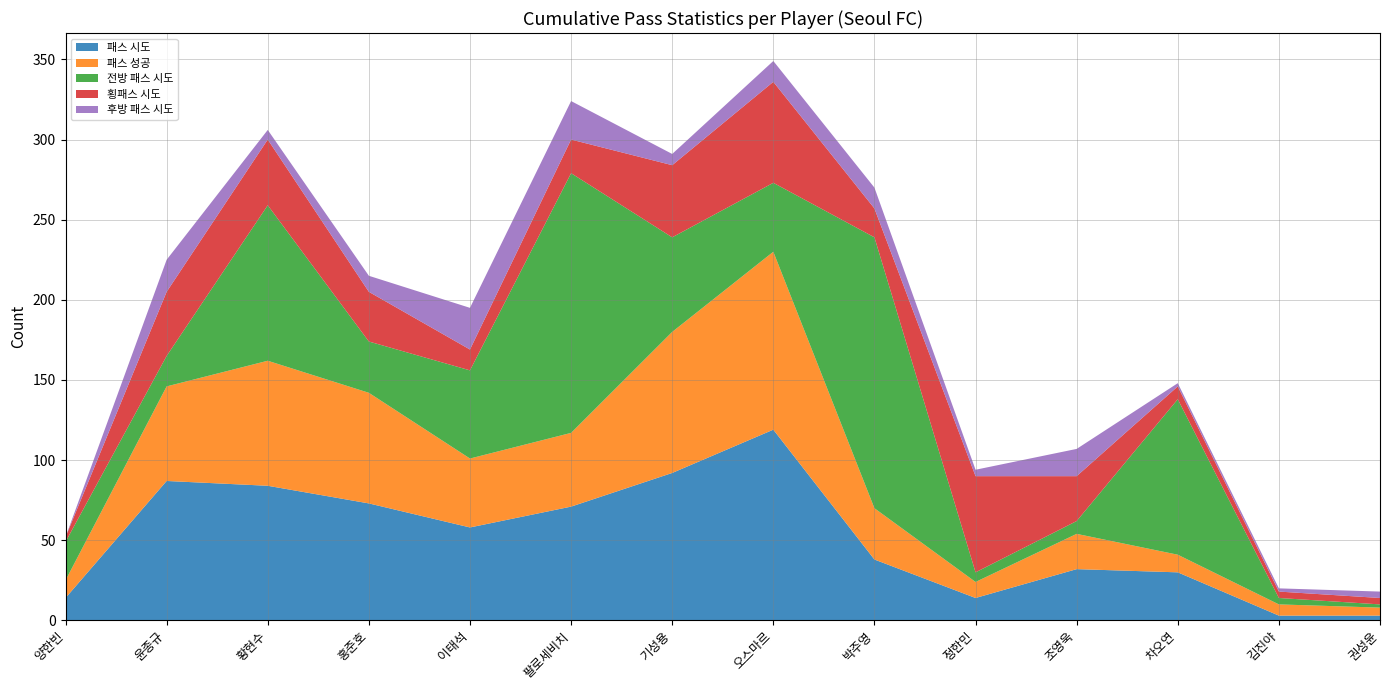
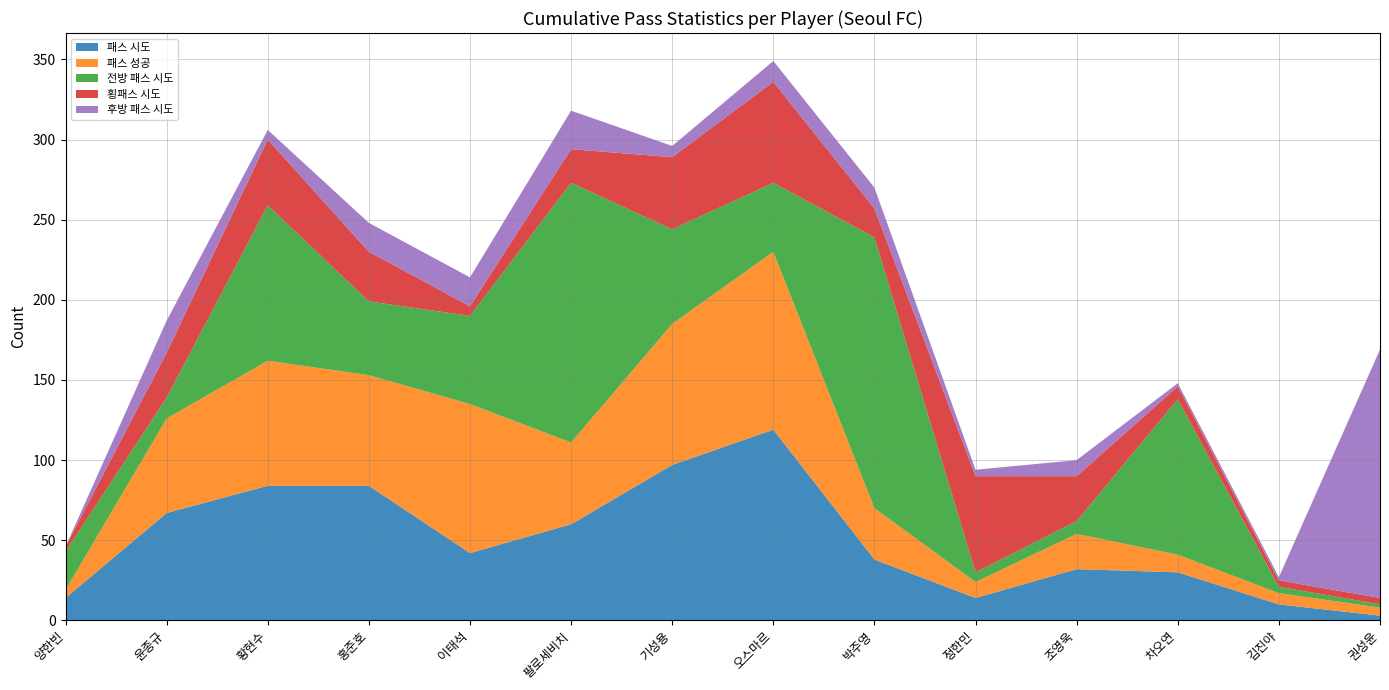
패스 성공, 양한빈: 11 -> 5
패스 시도, 윤종규: 87 -> 67
전방 패스 시도, 윤종규: 19 -> 13
횡패스 시도, 윤종규: 40 -> 28
패스 시도, 홍준호: 73 -> 84
전방 패스 시도, 홍준호: 32 -> 46
후방 패스 시도, 홍준호: 10 -> 18
패스 시도, 이태석: 58 -> 42
패스 성공, 이태석: 43 -> 93
횡패스 시도, 이태석: 13 -> 6
후방 패스 시도, 이태석: 26 -> 18
패스 시도, 팔로세비치: 71 -> 60
패스 성공, 팔로세비치: 46 -> 51
패스 시도, 기성용: 92 -> 97
후방 패스 시도, 조영욱: 17 -> 10
패스 시도, 김진야: 3 -> 10
후방 패스 시도, 권성윤: 4 -> 155
